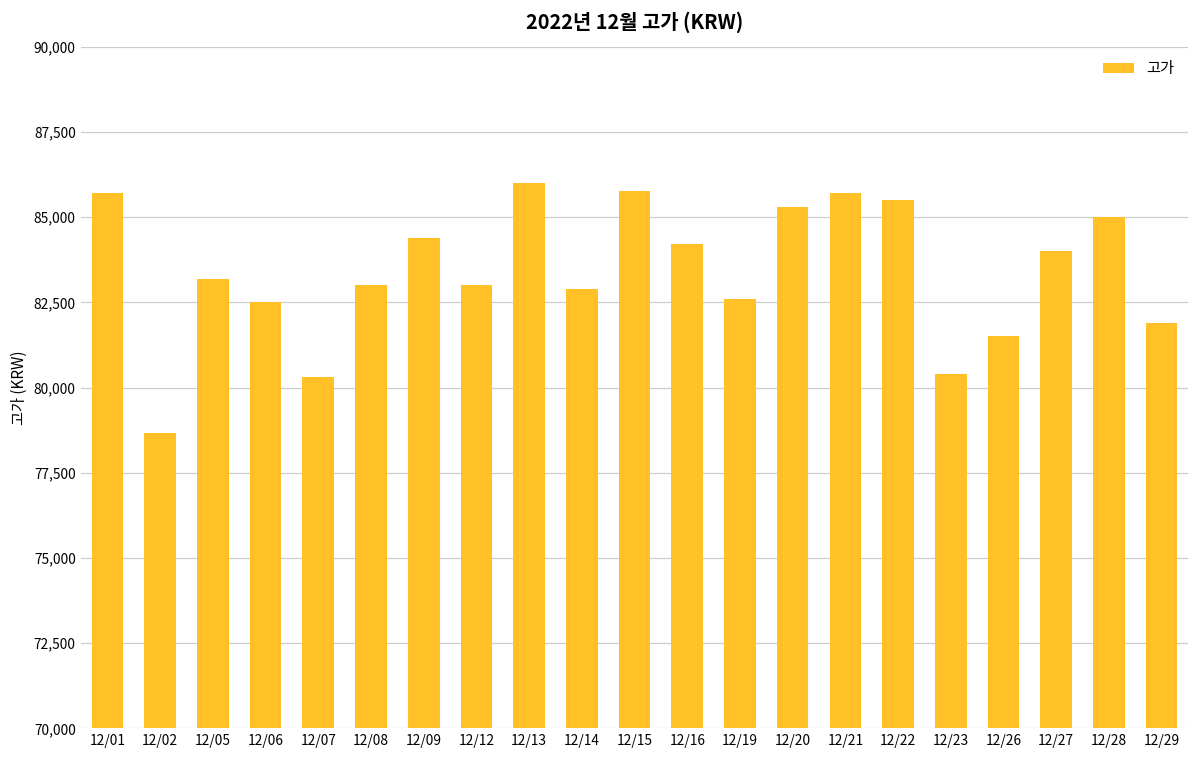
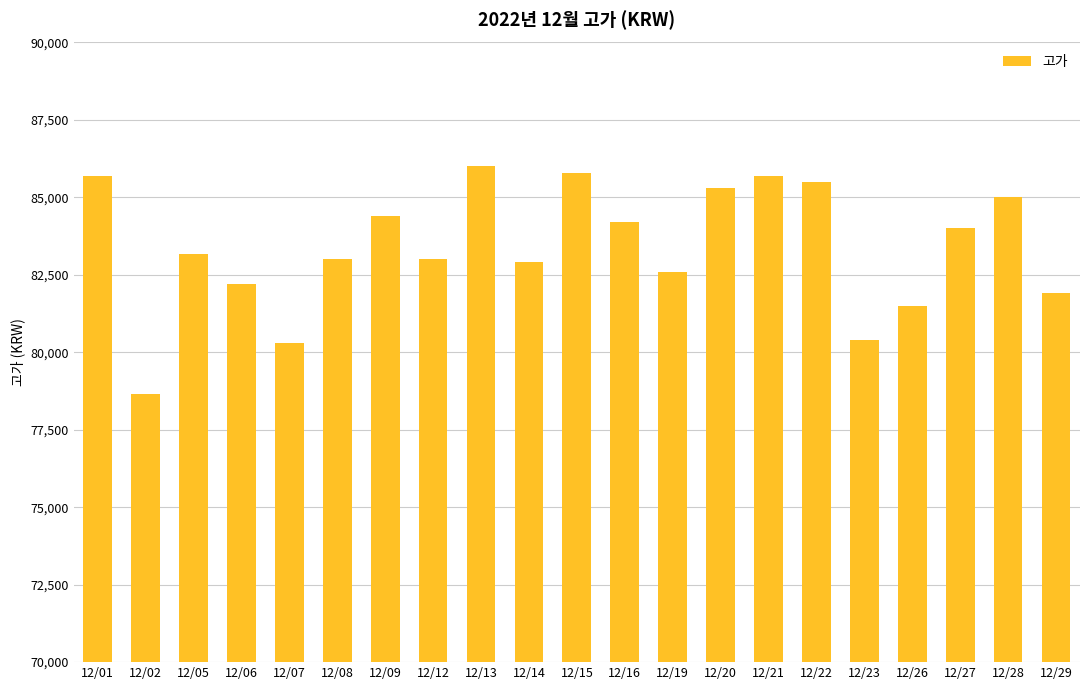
12/06: 82,500 -> 82,200
